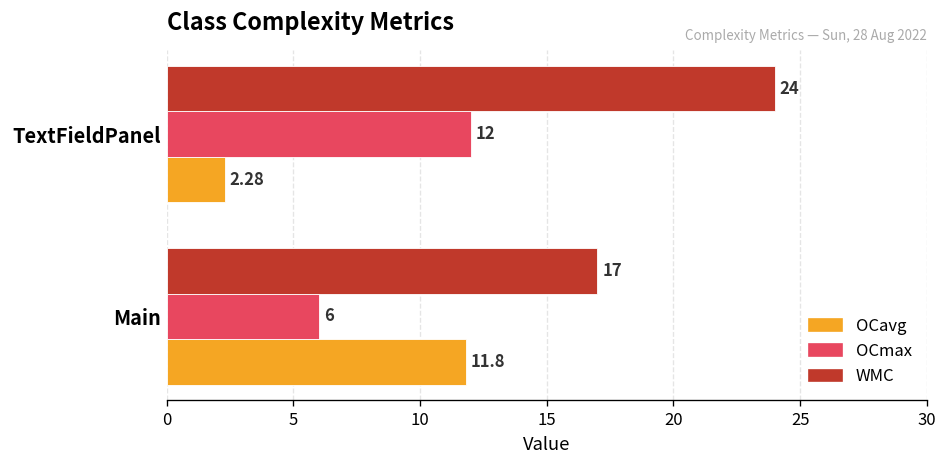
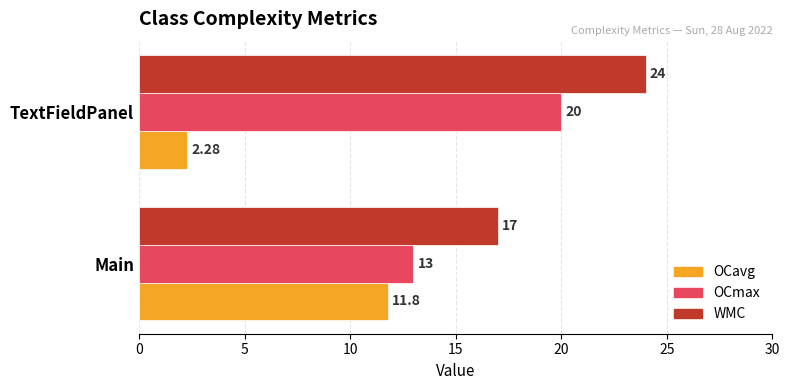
OCmax, TextFieldPanel: 12 -> 20
OCmax, Main: 6 -> 13
